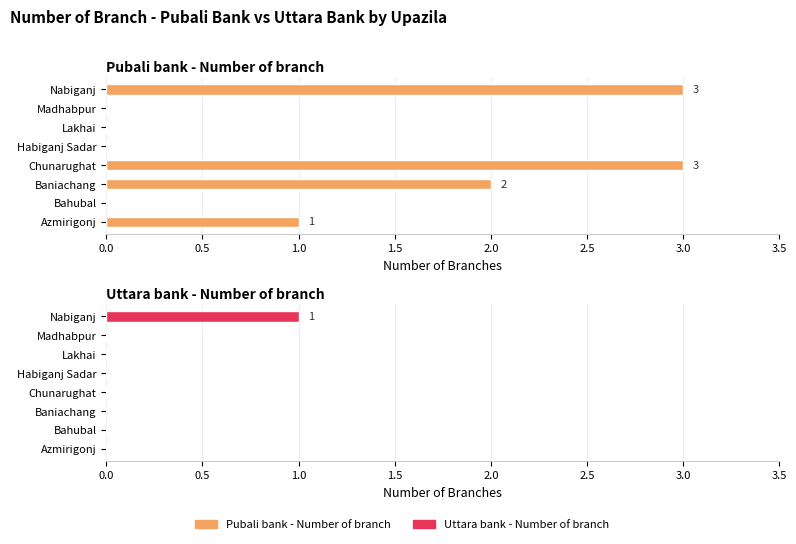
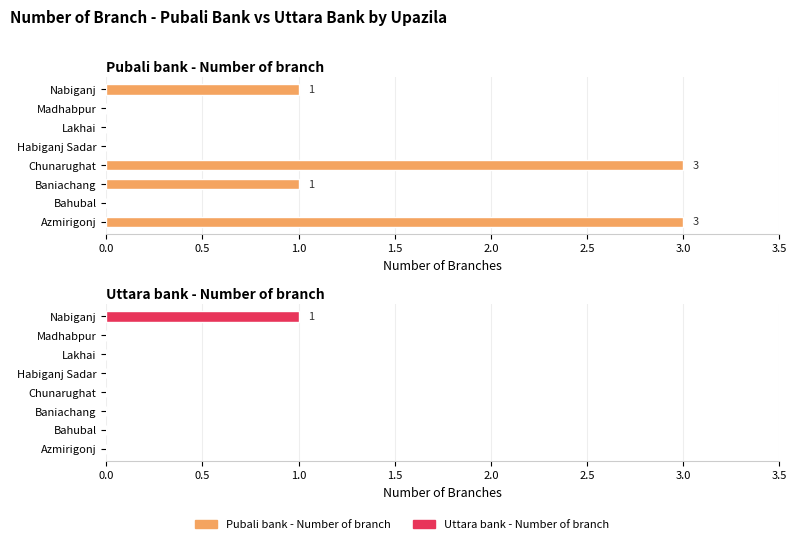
Pubali bank - Number of branch, Nabiganj: 3 -> 1
Pubali bank - Number of branch, Baniachang: 2 -> 1
Pubali bank - Number of branch, Azmirigonj: 1 -> 3
